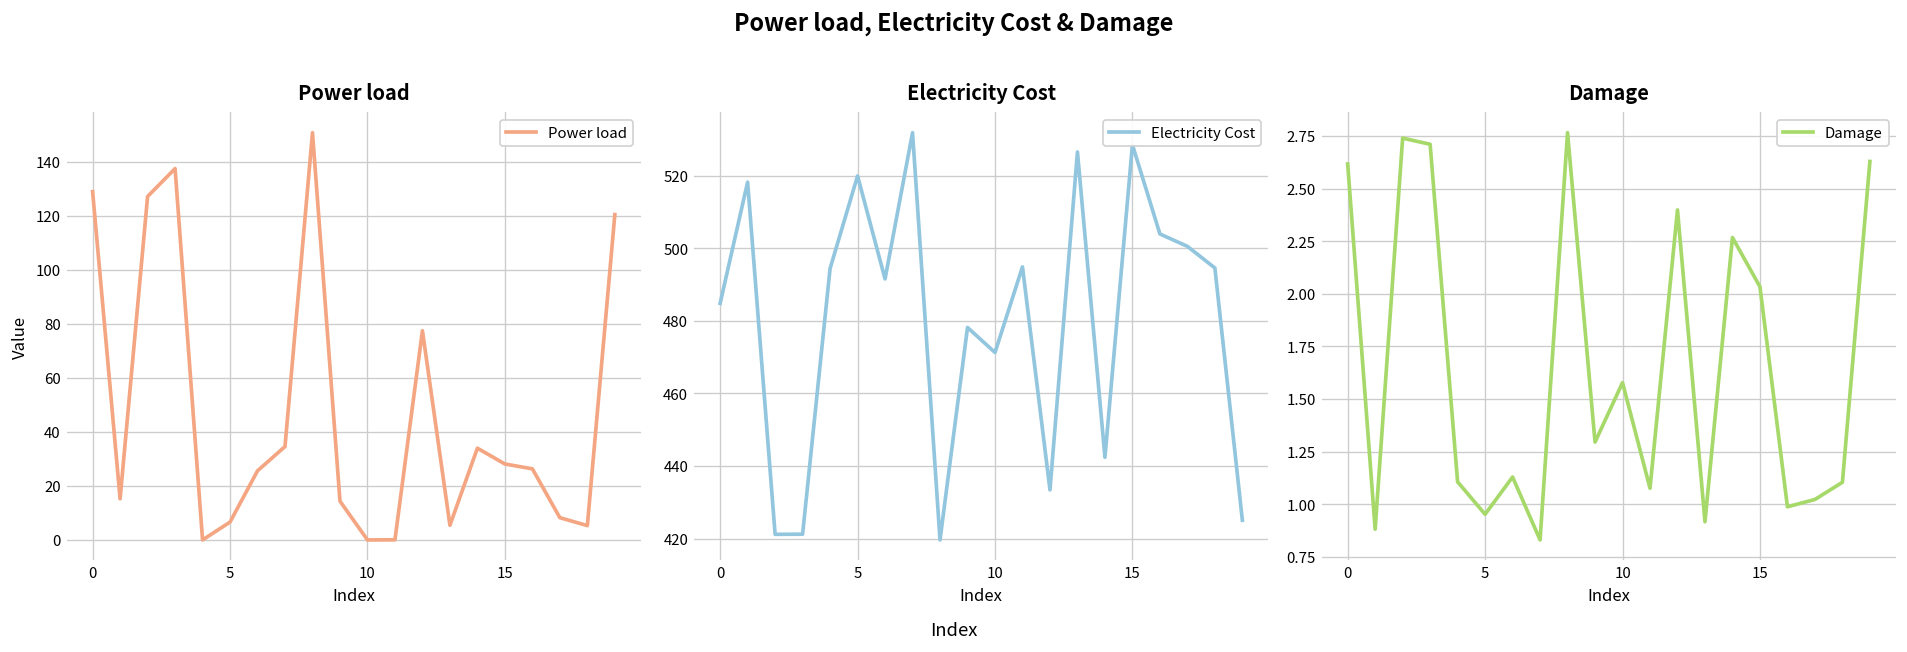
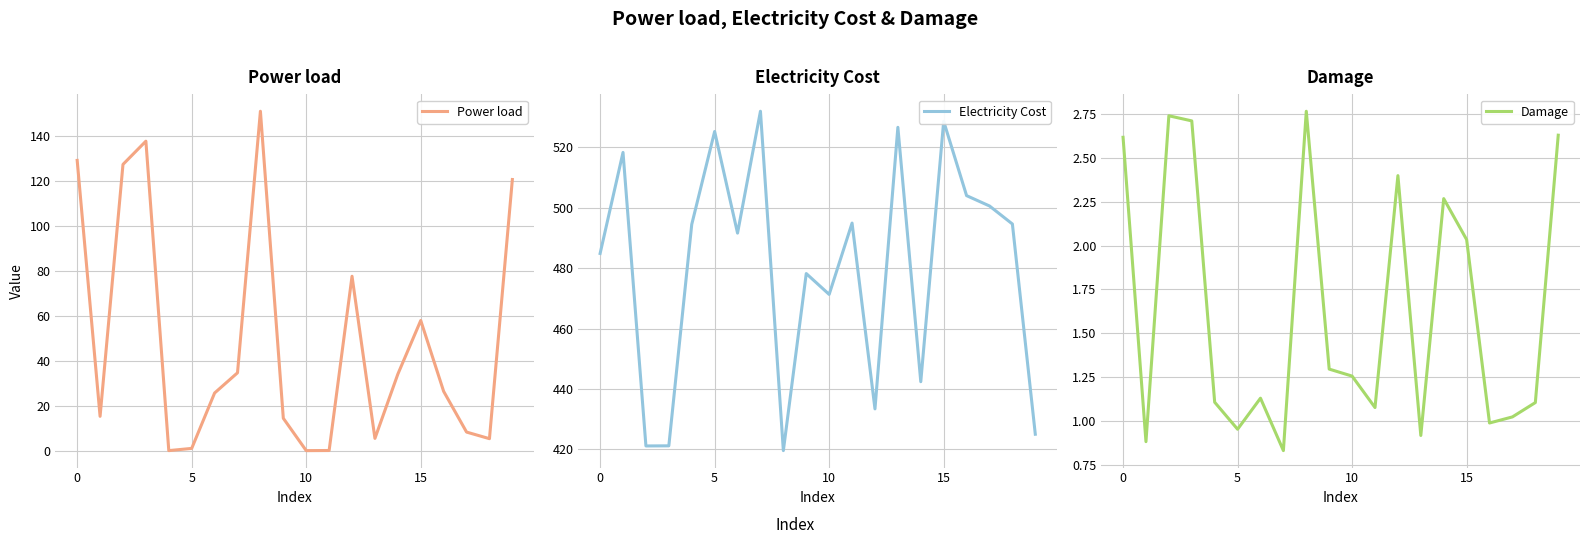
Power load, 5: 7 -> 1
Power load, 15: 28 -> 58
Electricity Cost, 5: 520 -> 525
Damage, 10: 1.58 -> 1.26
